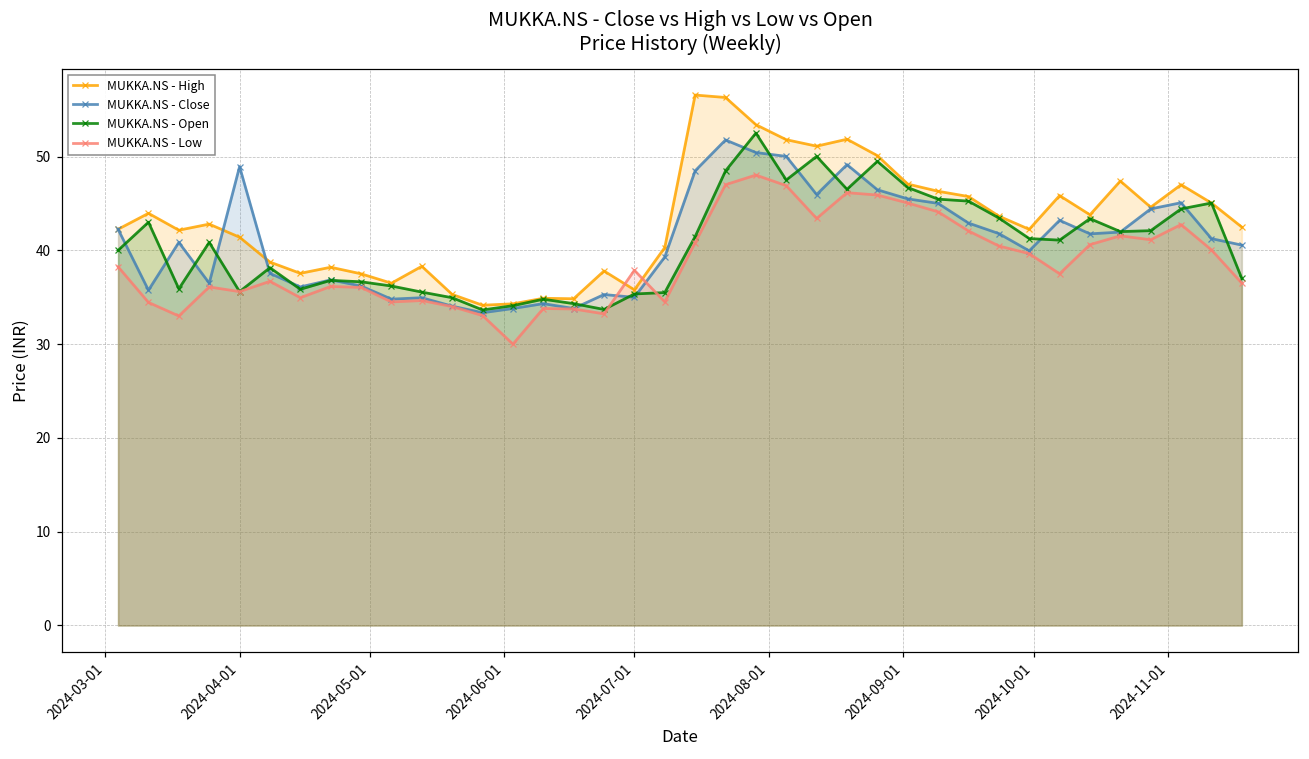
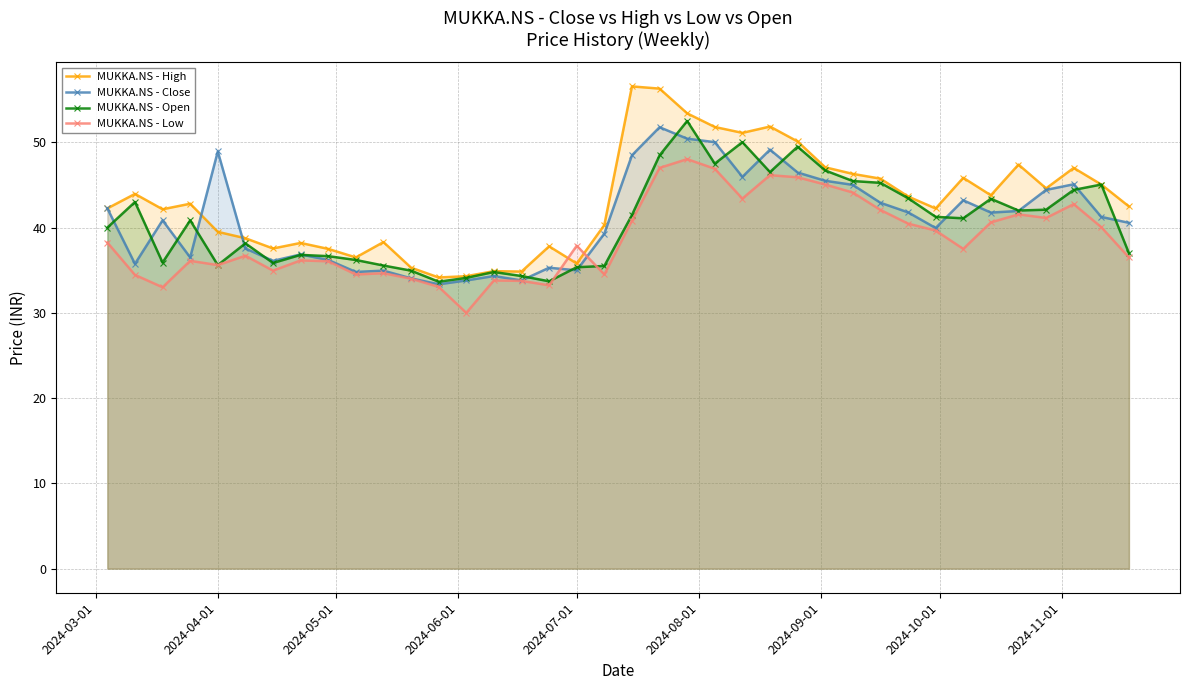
MUKKA.NS - High, 2024-04-01: 41 -> 40
